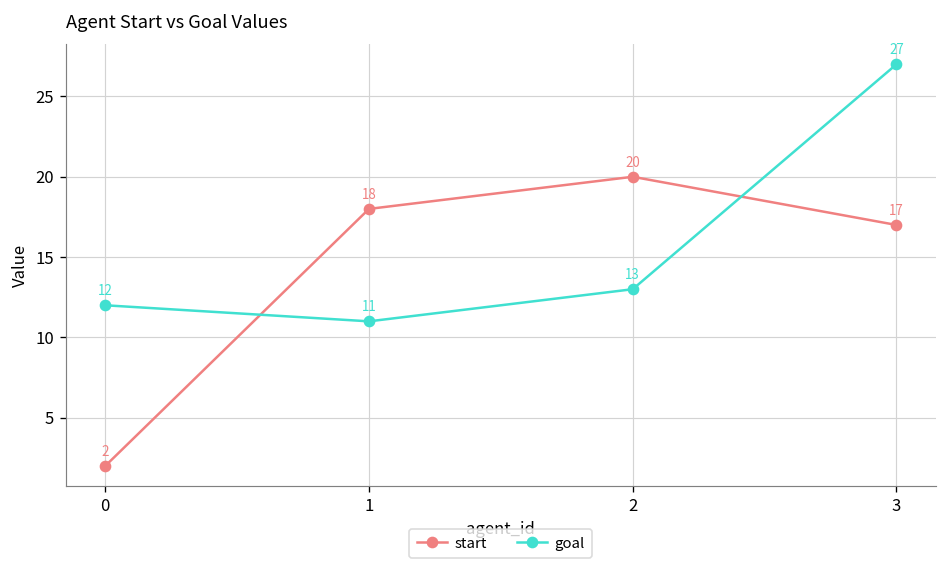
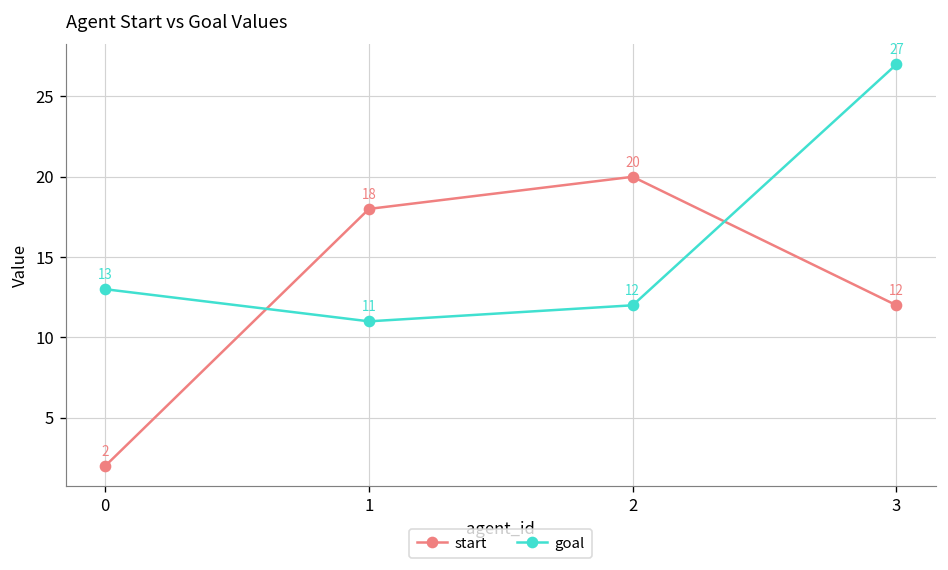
goal, 0: 12 -> 13
goal, 2: 13 -> 12
start, 3: 17 -> 12
